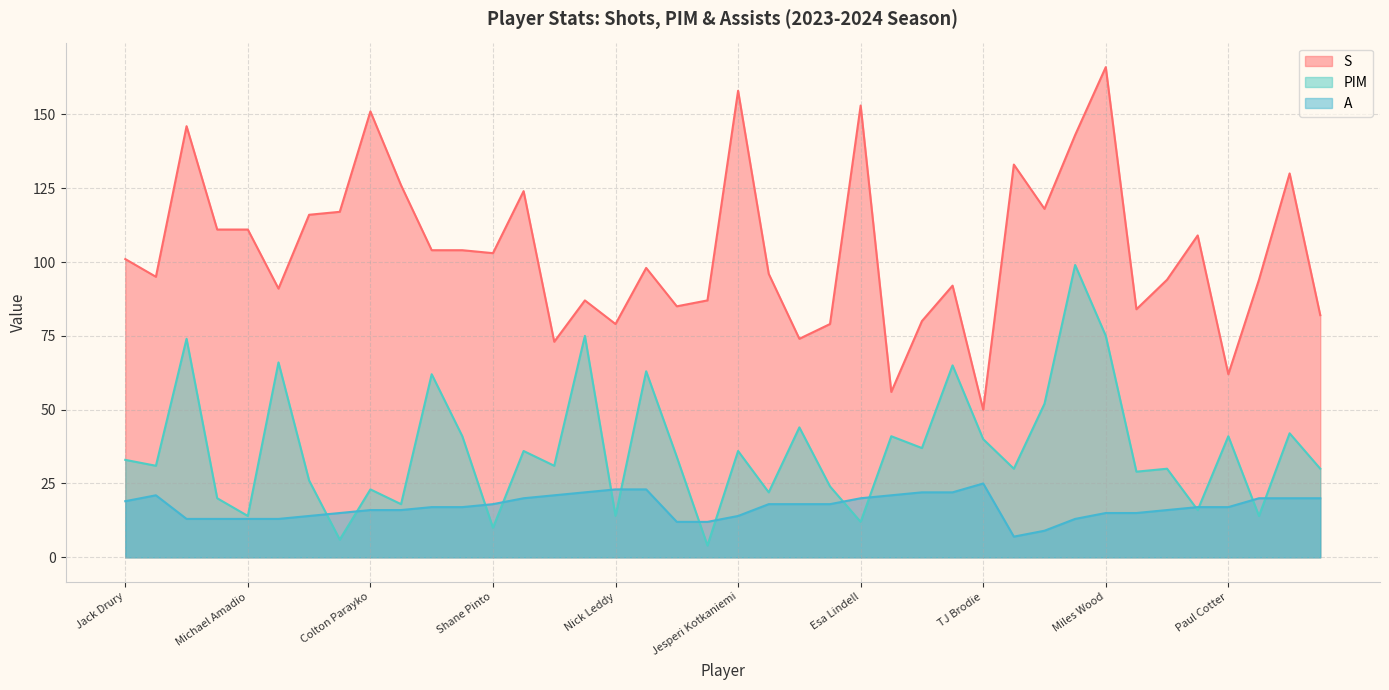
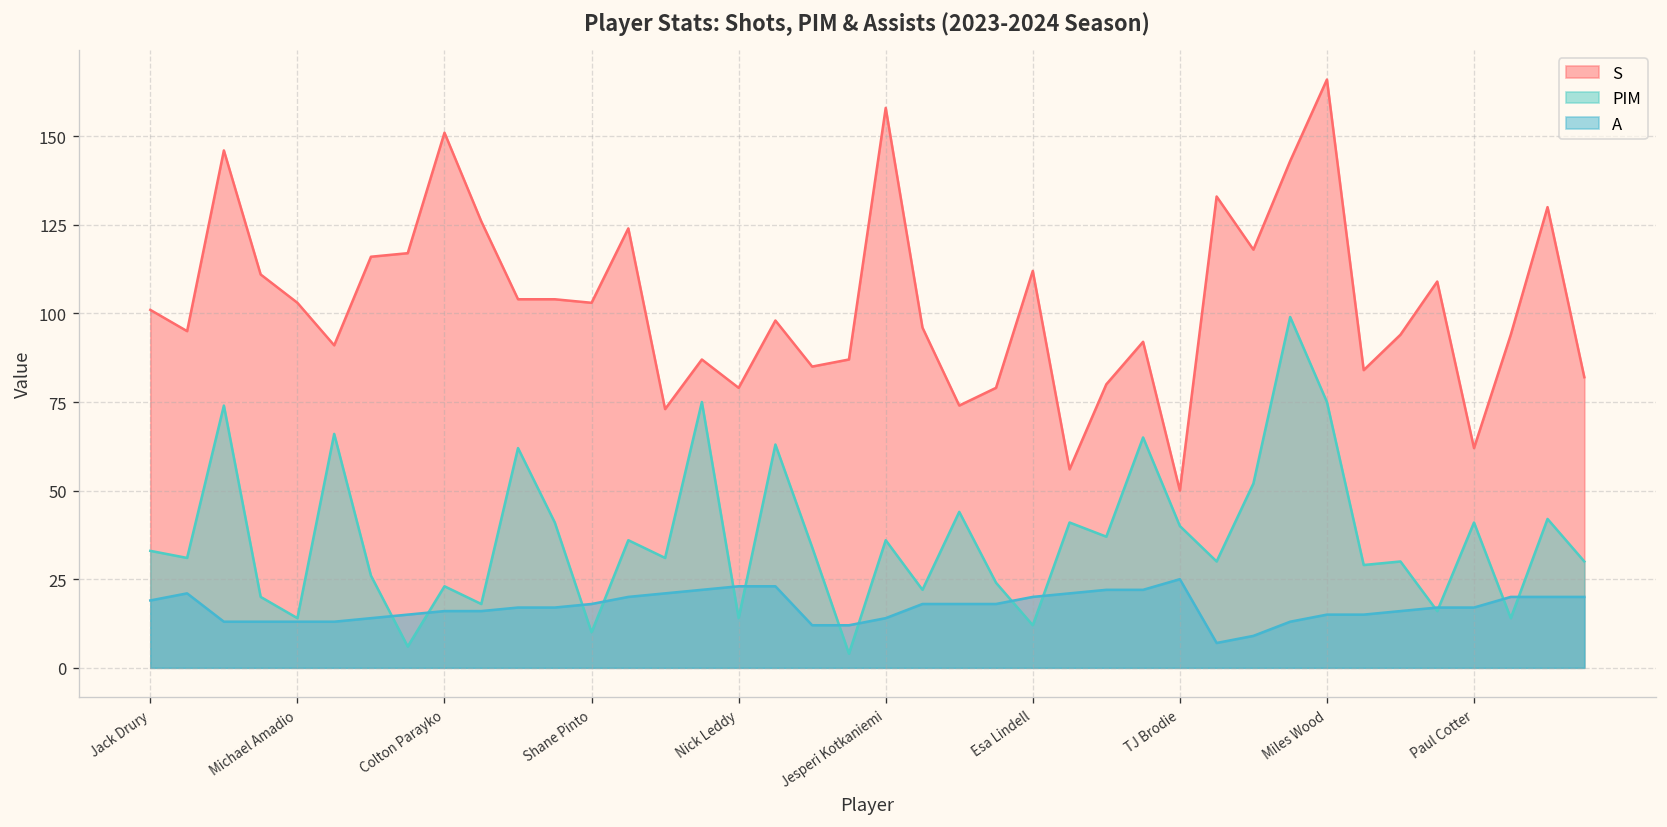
S, Michael Amadio: 111 -> 103
S, Esa Lindell: 153 -> 112
